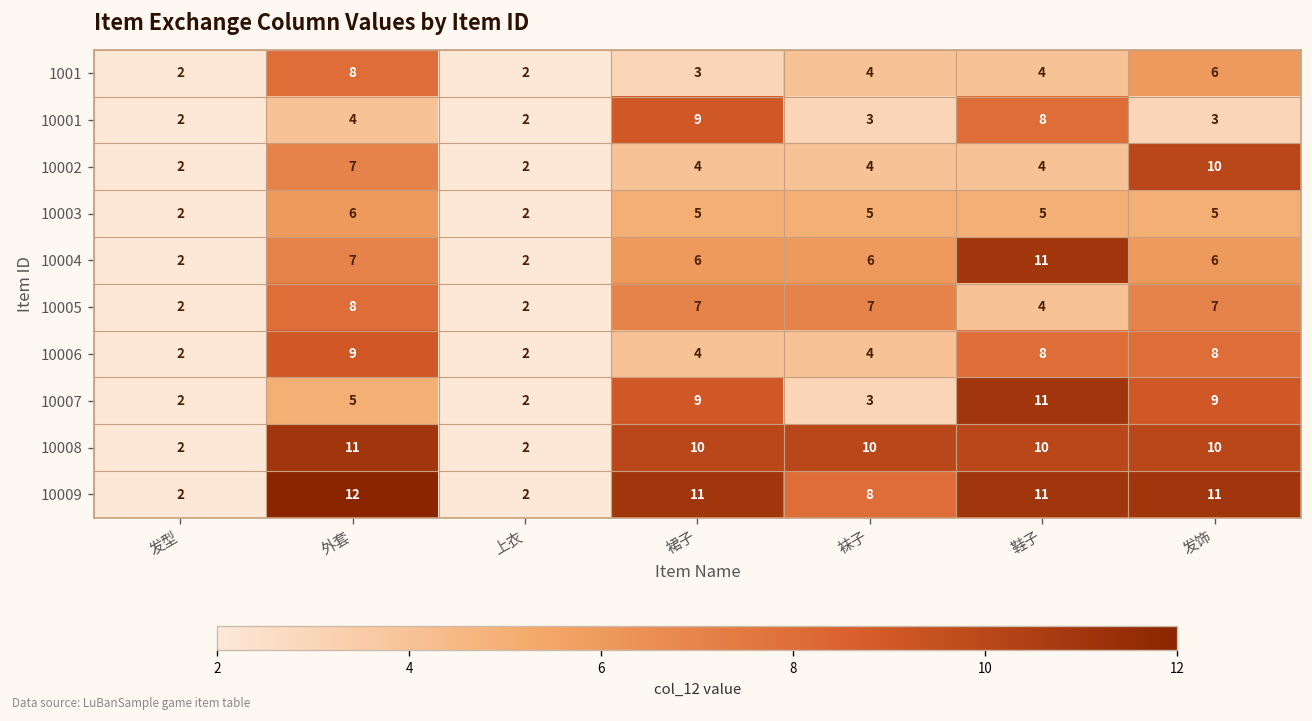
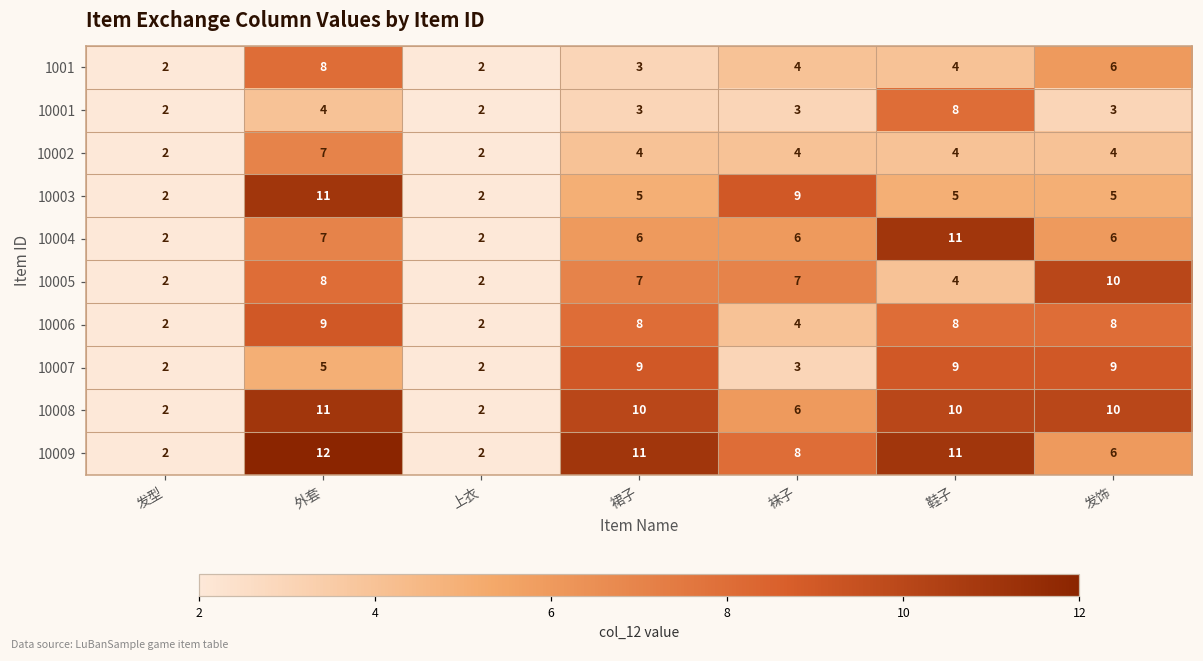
10001, 裙子: 9 -> 3
10002, 发饰: 10 -> 4
10003, 外套: 6 -> 11
10003, 袜子: 5 -> 9
10005, 发饰: 7 -> 10
10006, 裙子: 4 -> 8
10007, 鞋子: 11 -> 9
10008, 袜子: 10 -> 6
10009, 发饰: 11 -> 6
